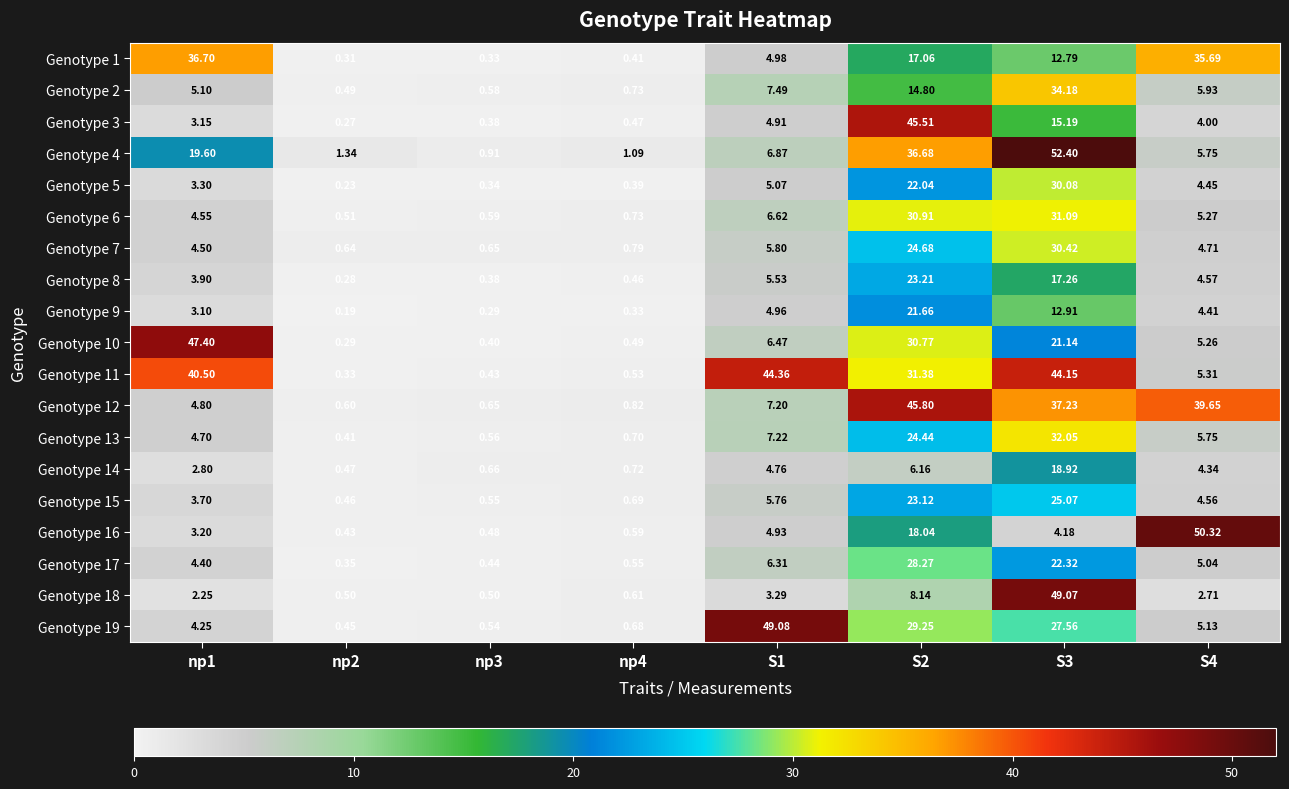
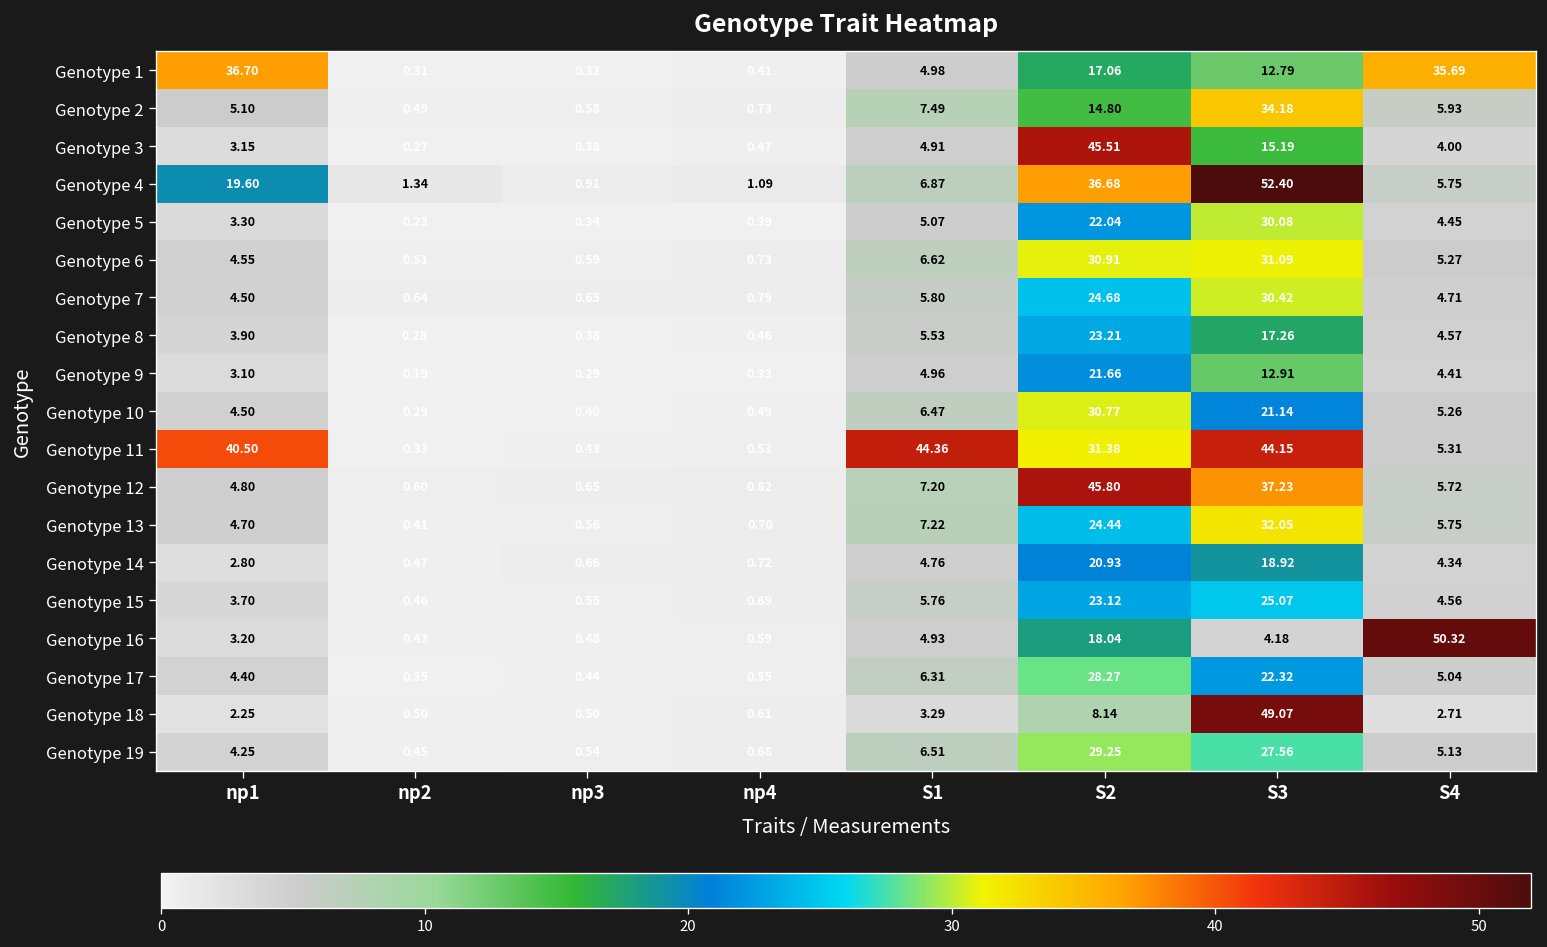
Genotype 10, np1: 47.40 -> 4.50
Genotype 12, S4: 39.65 -> 5.72
Genotype 14, S2: 6.16 -> 20.93
Genotype 19, S1: 49.08 -> 6.51
